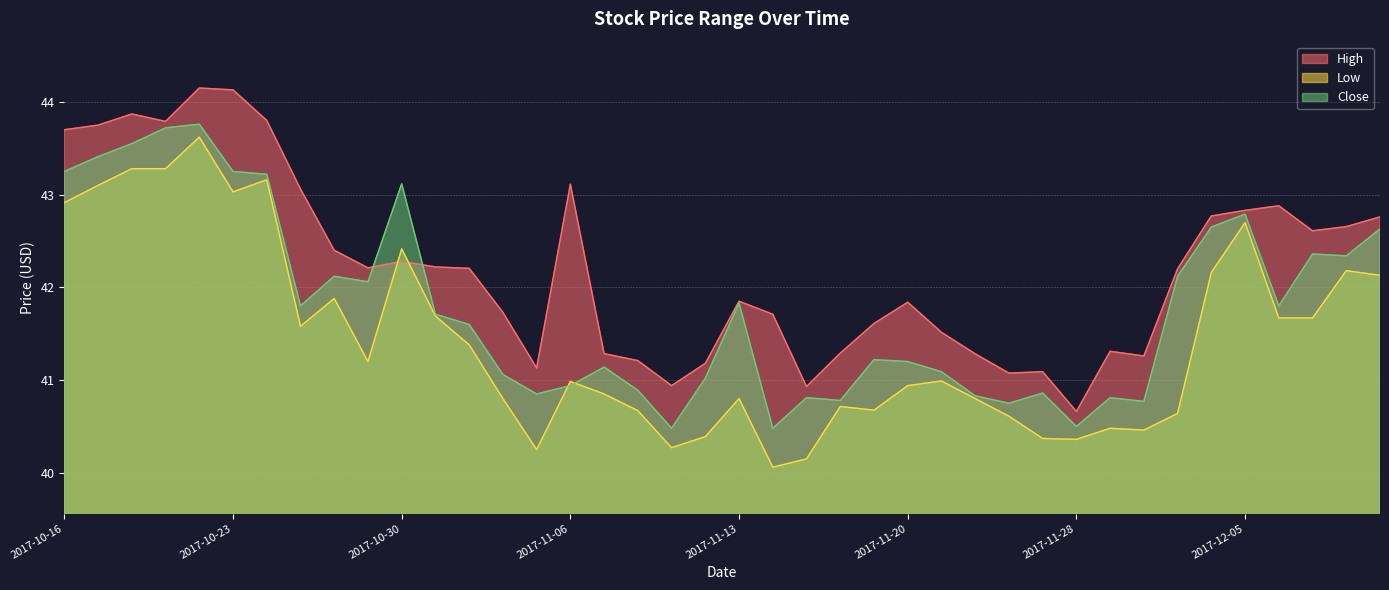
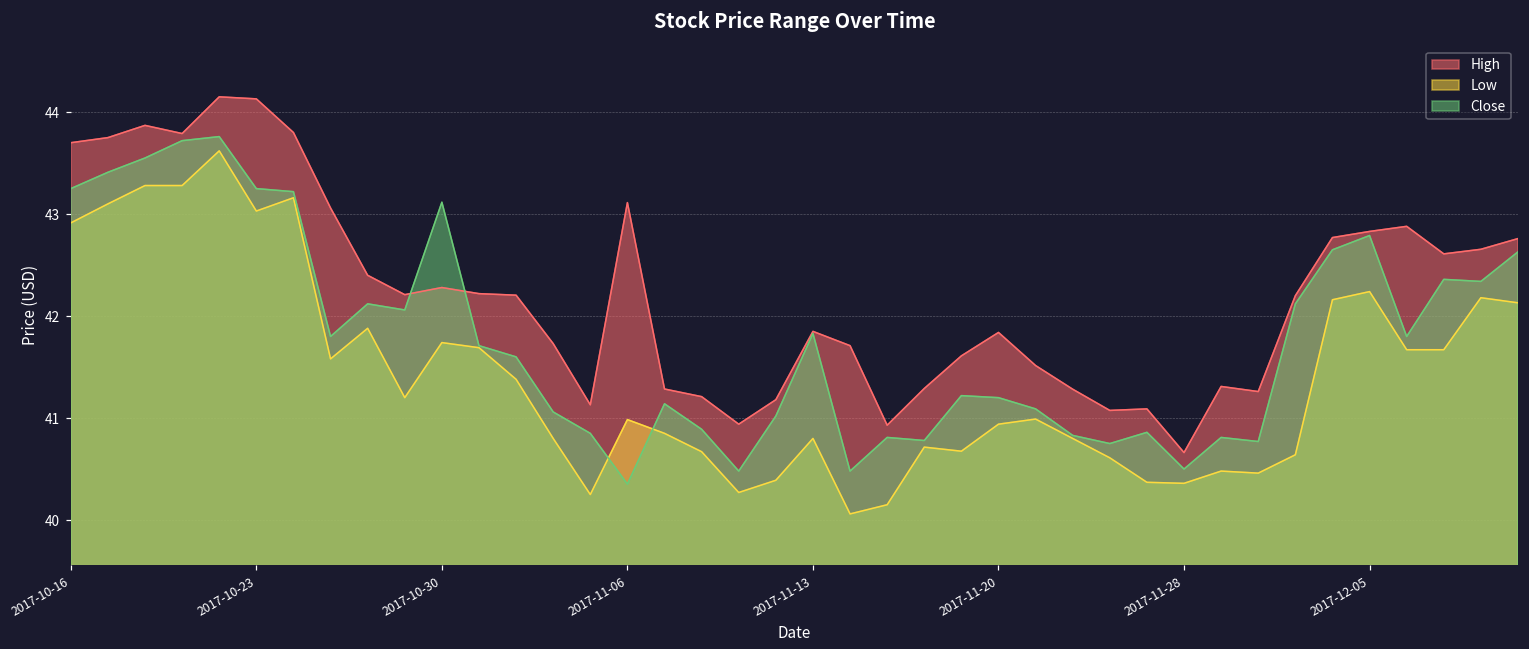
Low, 2017-10-30: 42.4 -> 41.7
Close, 2017-11-06: 40.9 -> 40.4
Low, 2017-12-05: 42.7 -> 42.2
